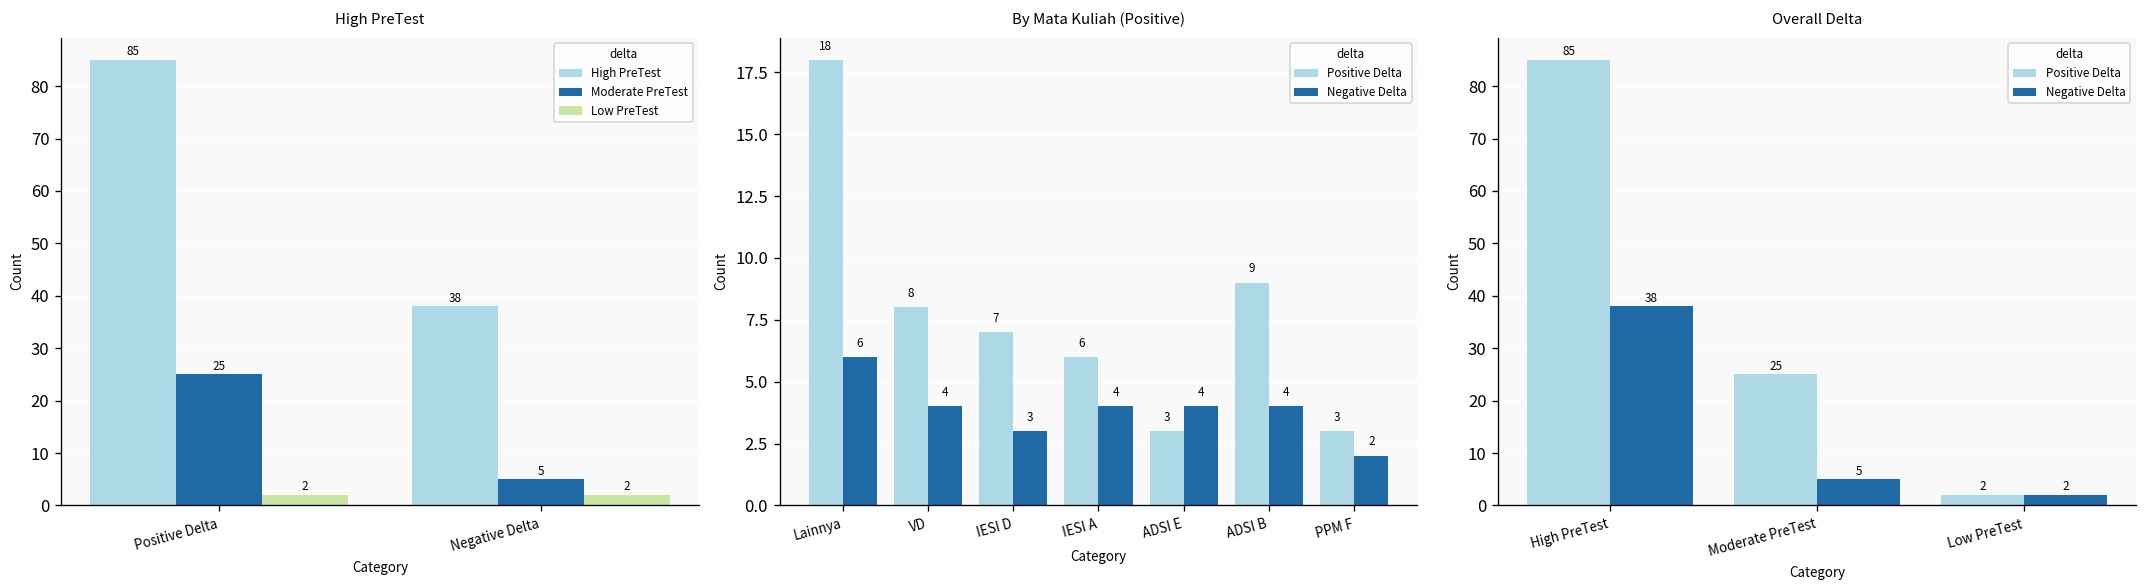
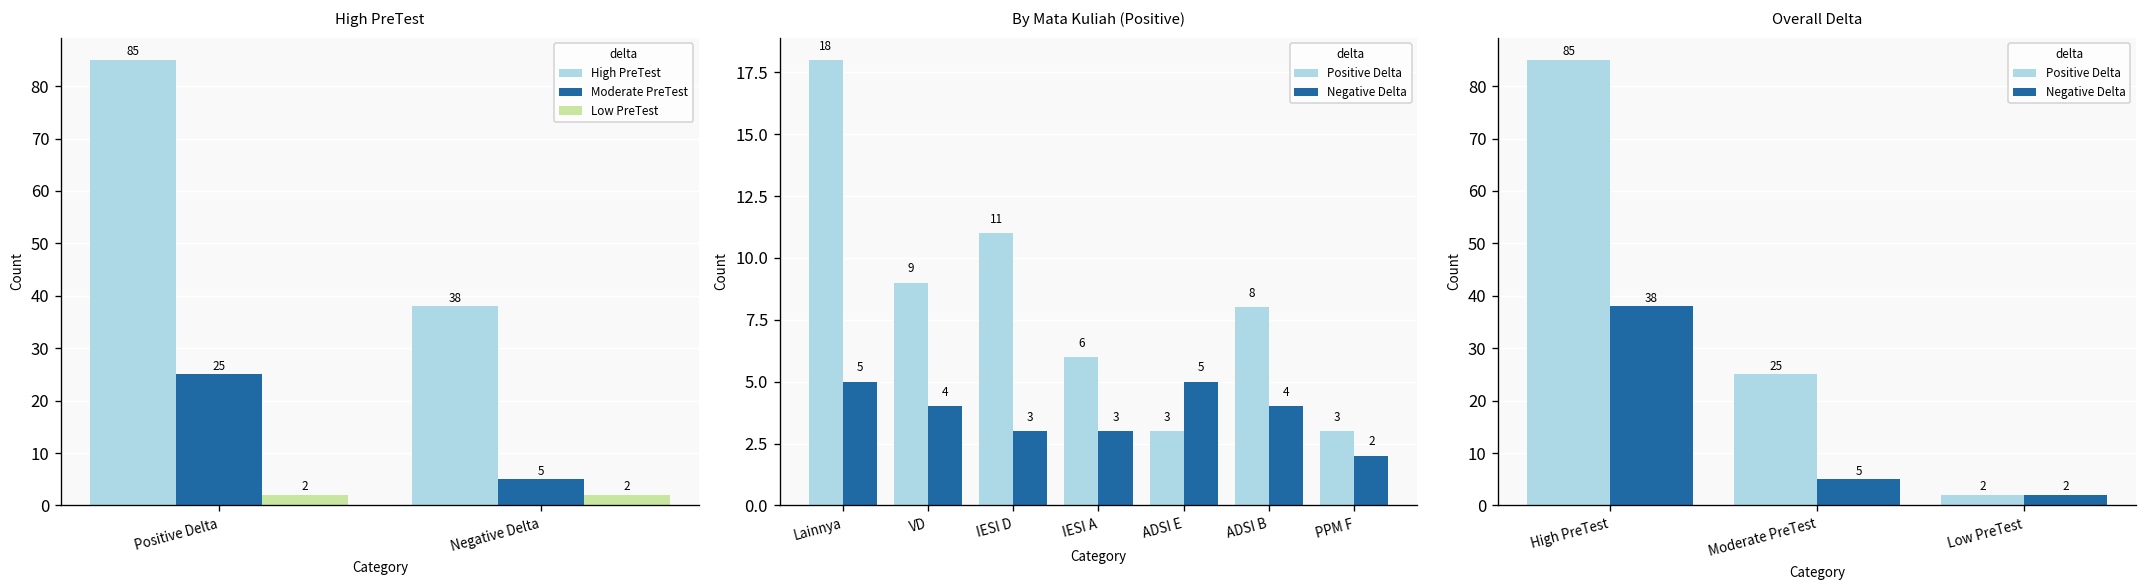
By Mata Kuliah (Positive), Negative Delta, Lainnya: 6 -> 5
By Mata Kuliah (Positive), Positive Delta, VD: 8 -> 9
By Mata Kuliah (Positive), Positive Delta, IESI D: 7 -> 11
By Mata Kuliah (Positive), Negative Delta, IESI A: 4 -> 3
By Mata Kuliah (Positive), Negative Delta, ADSI E: 4 -> 5
By Mata Kuliah (Positive), Positive Delta, ADSI B: 9 -> 8
